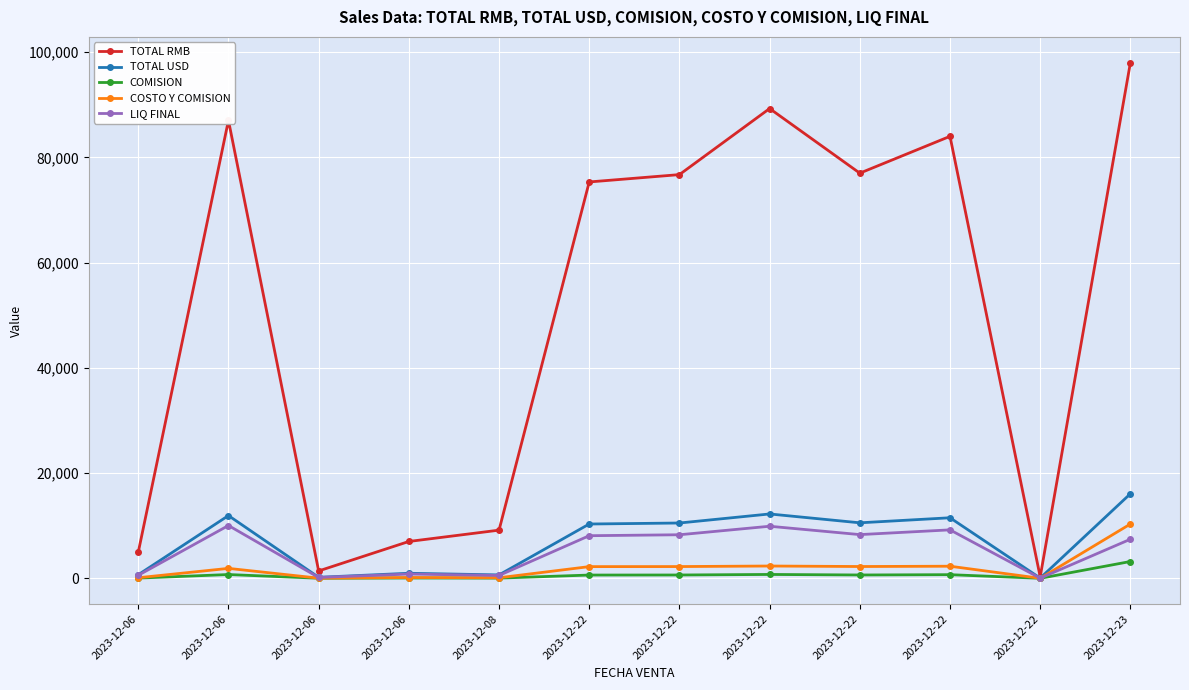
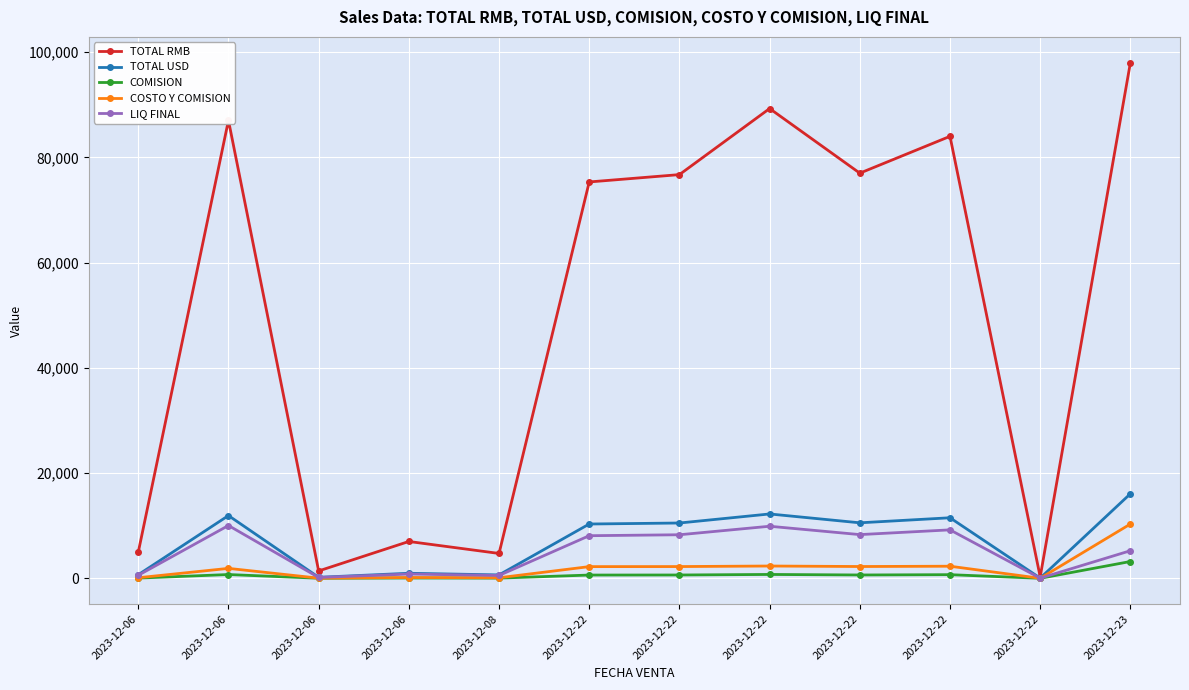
TOTAL RMB, 2023-12-08: 9,000 -> 5,000
LIQ FINAL, 2023-12-23: 7,000 -> 5,000
